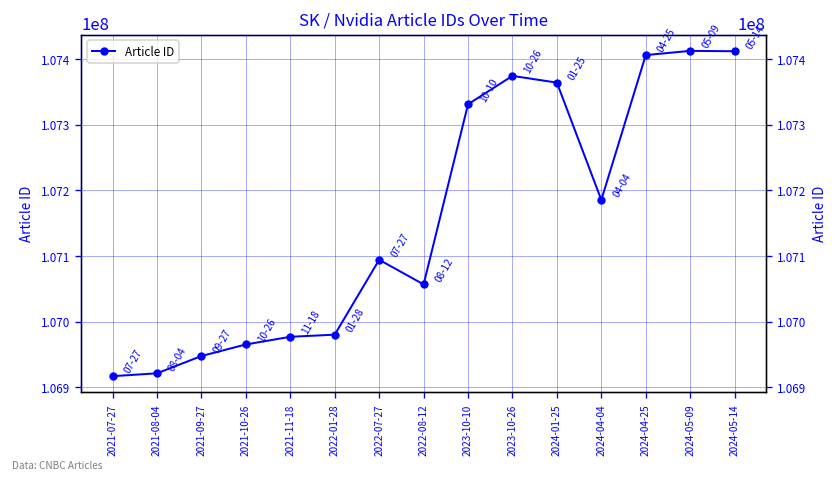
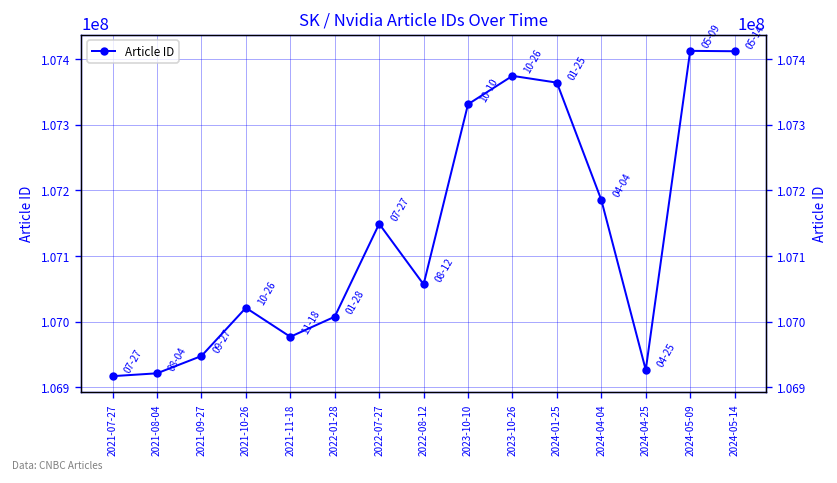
2021-10-26: 106970000 -> 107020000
2022-01-28: 106980000 -> 107010000
2022-07-27: 107090000 -> 107150000
2024-04-25: 107410000 -> 106930000
